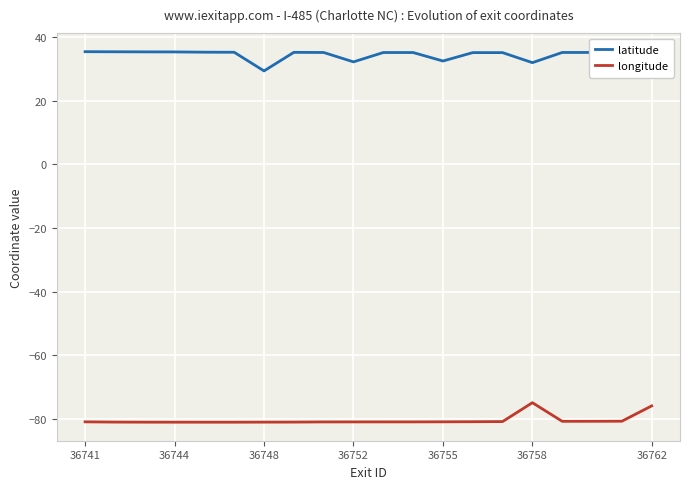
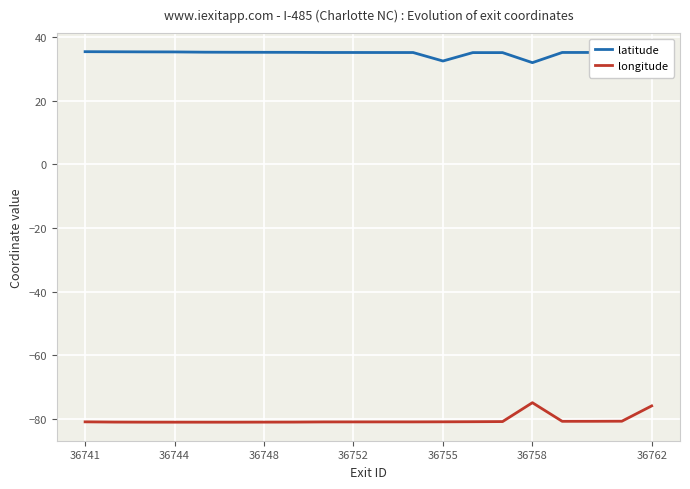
latitude, 36748: 29 -> 35
latitude, 36752: 32 -> 35
